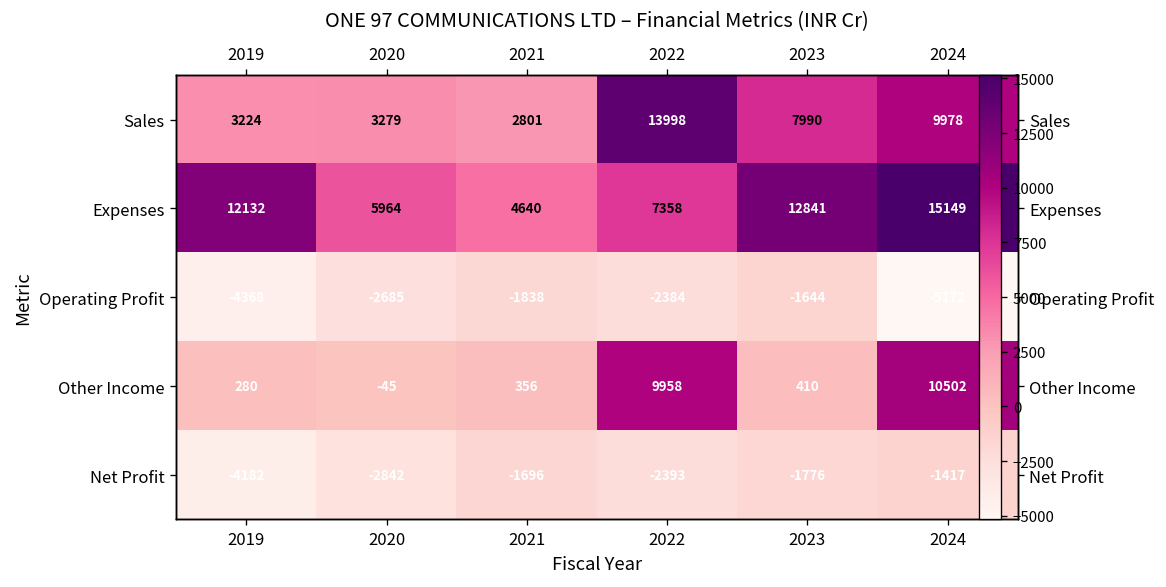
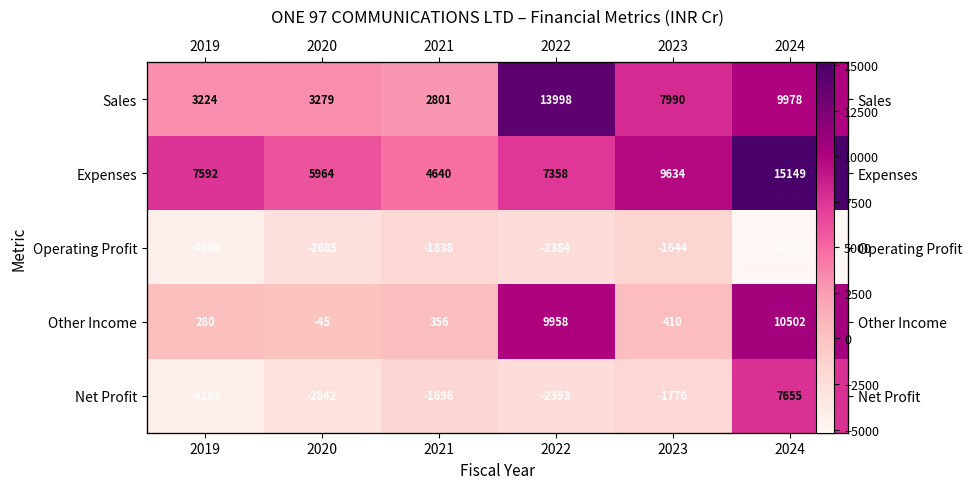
Expenses, 2019: 12132 -> 7592
Expenses, 2023: 12841 -> 9634
Net Profit, 2024: -1417 -> 7655
